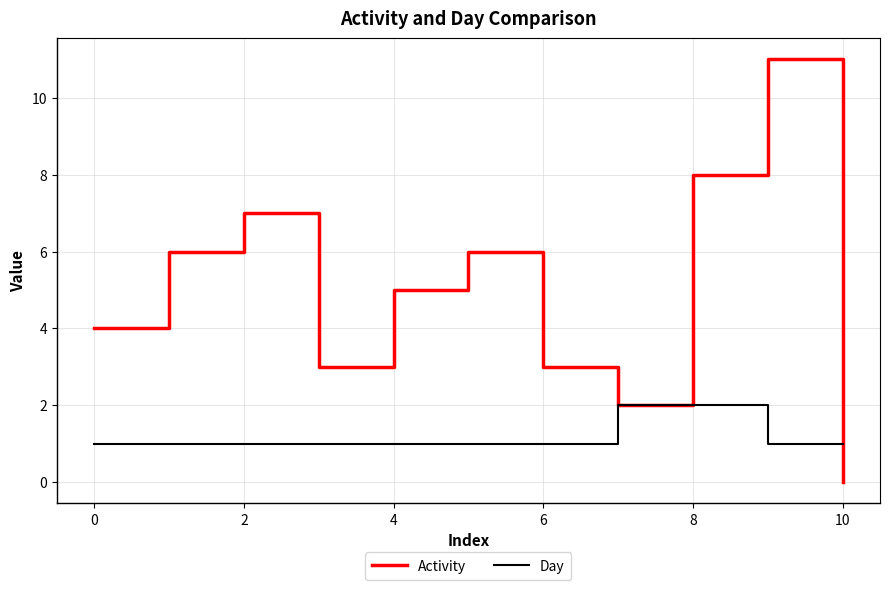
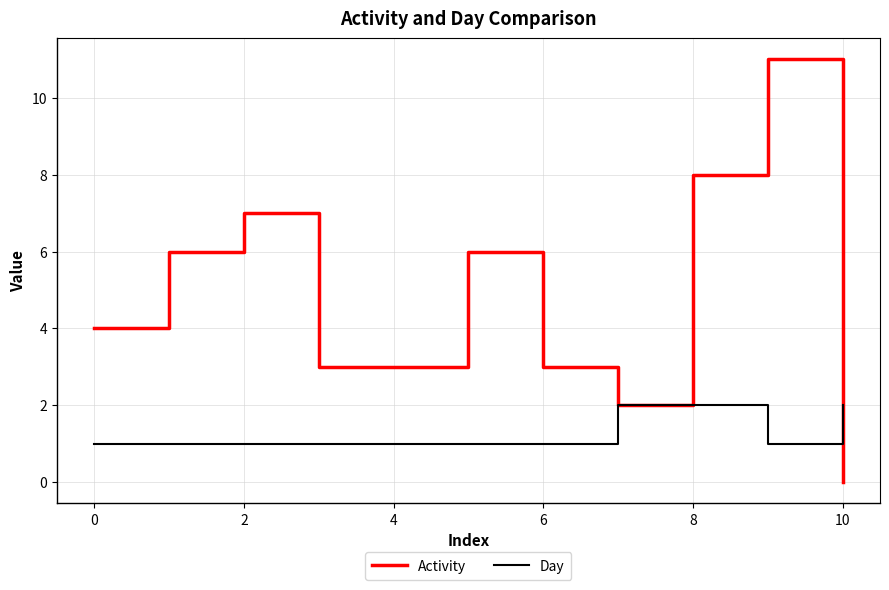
Activity, 4: 5 -> 3
Day, 10: 1 -> 2
